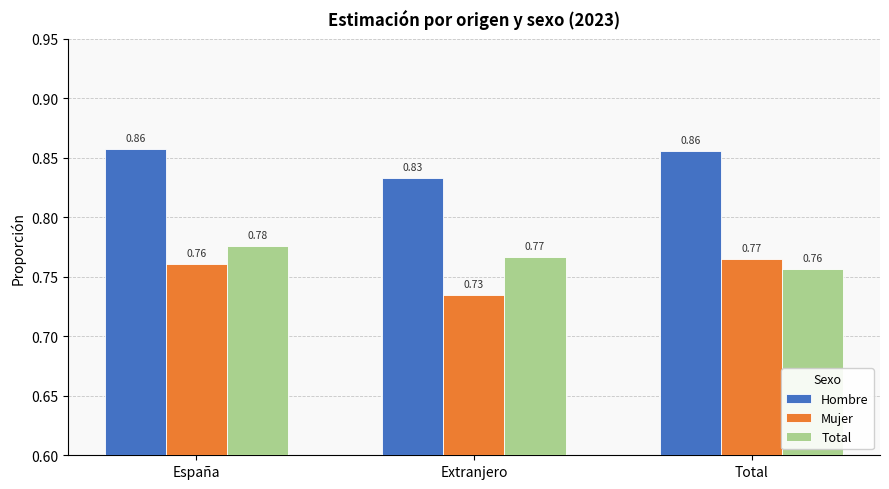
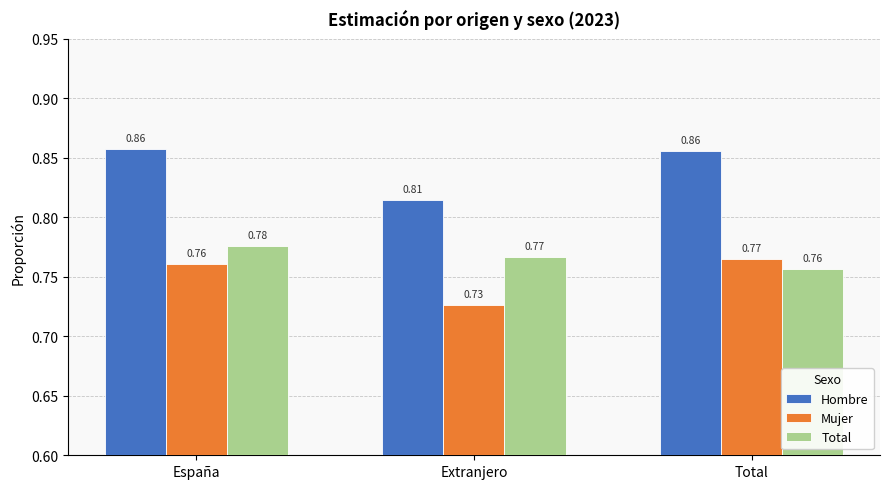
Hombre, Extranjero: 0.83 -> 0.81
Mujer, Extranjero: 0.735 -> 0.726
